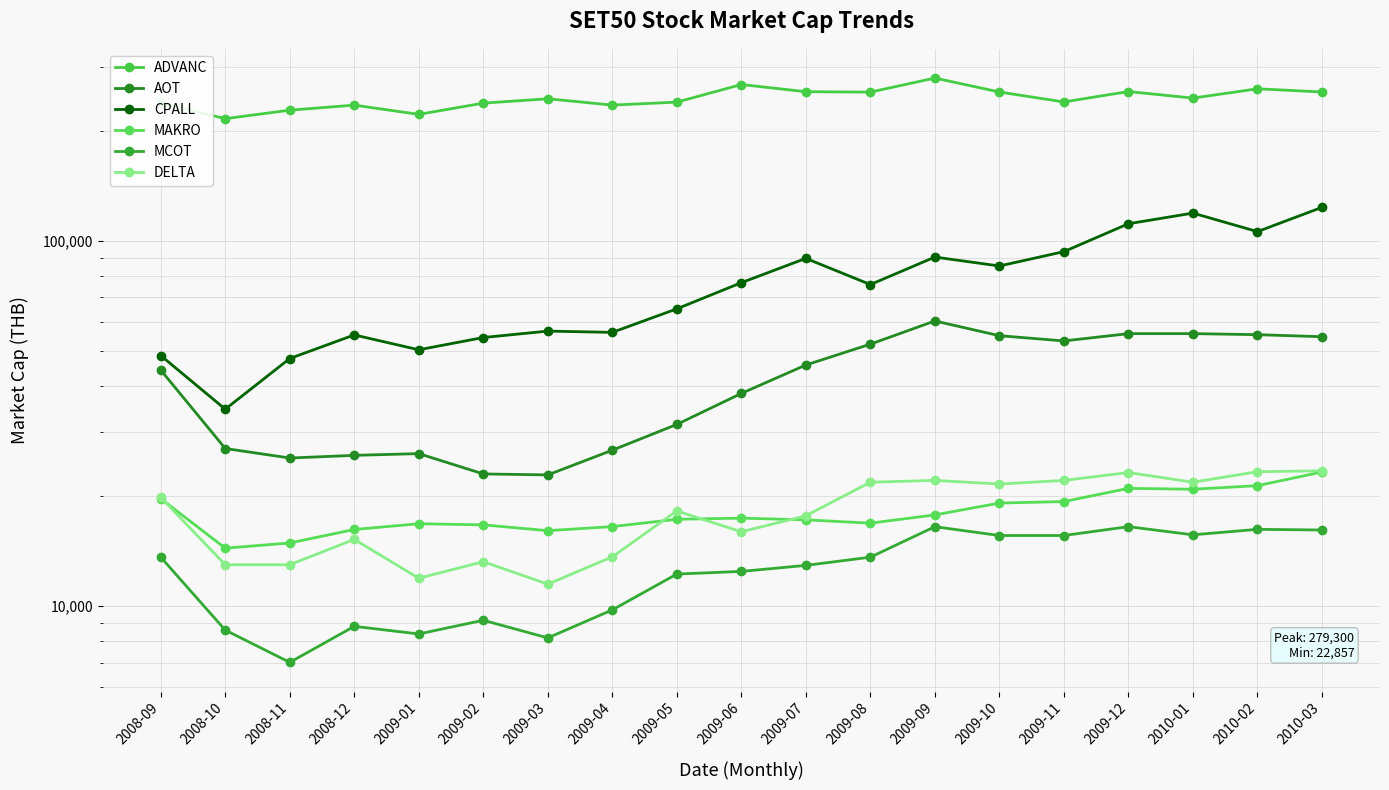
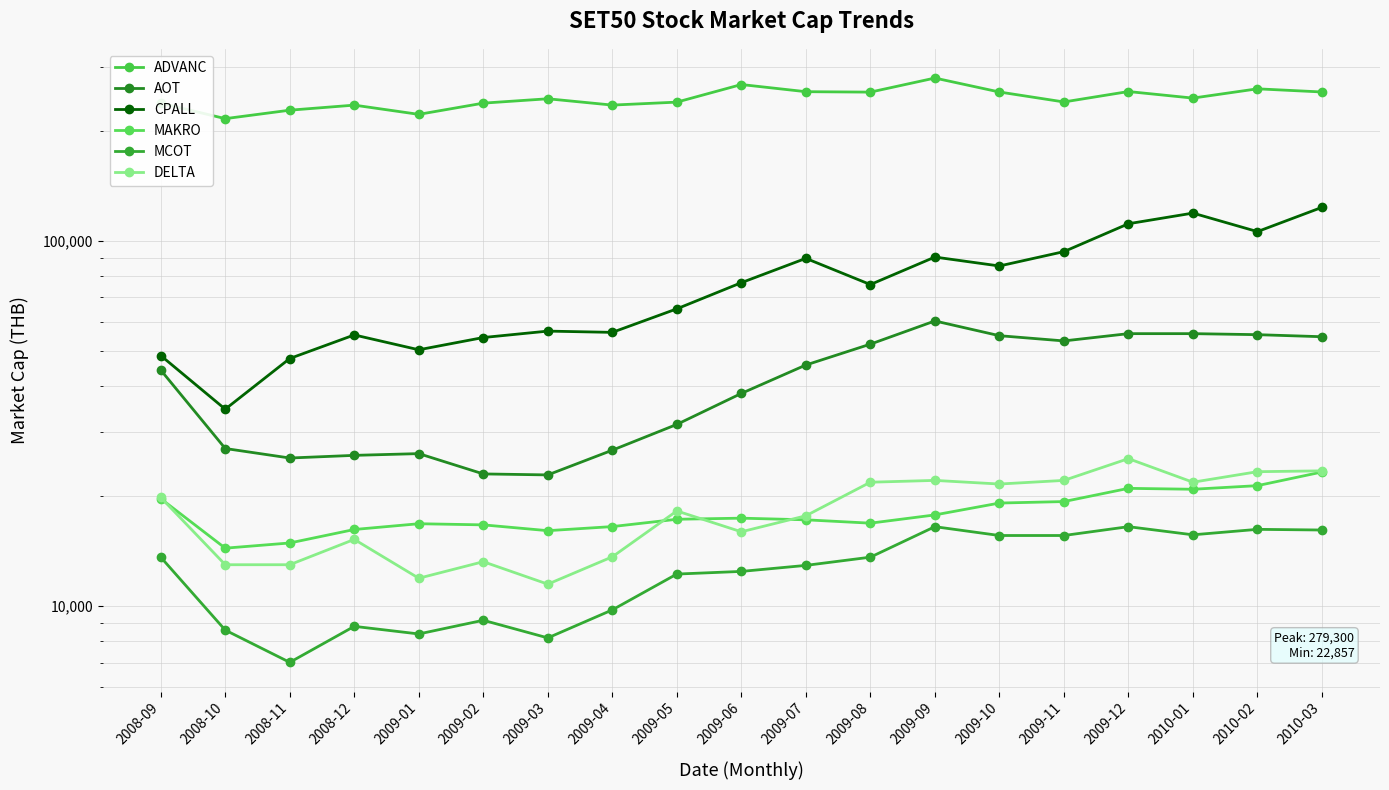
DELTA, 2009-12: 23,000 -> 25,000
